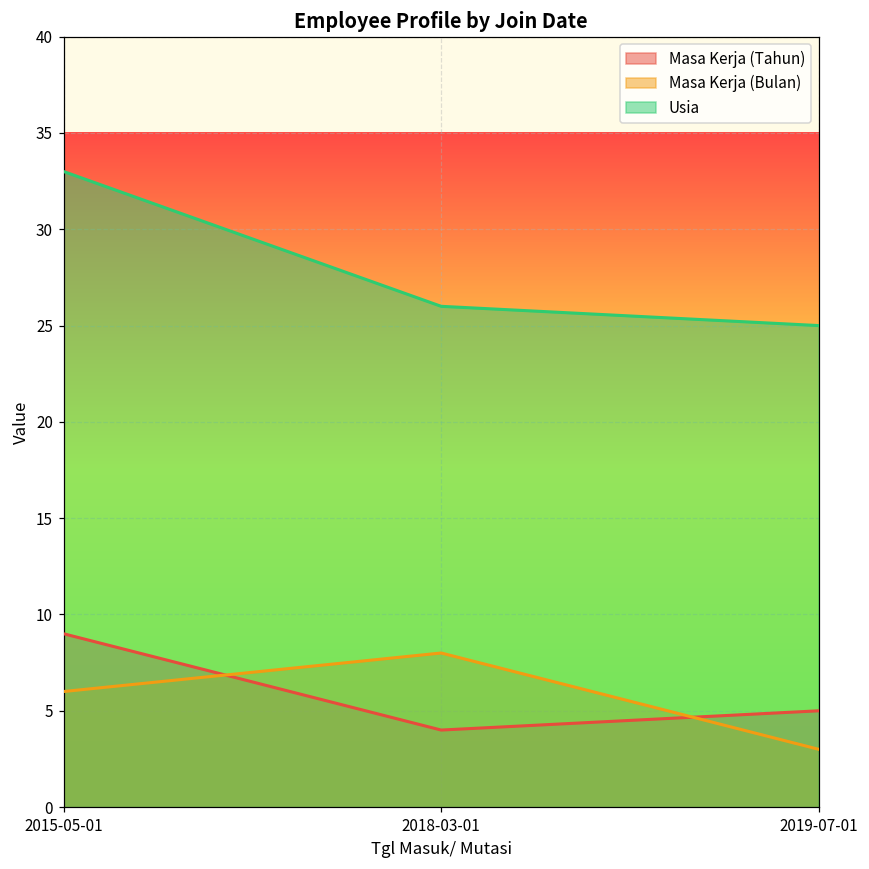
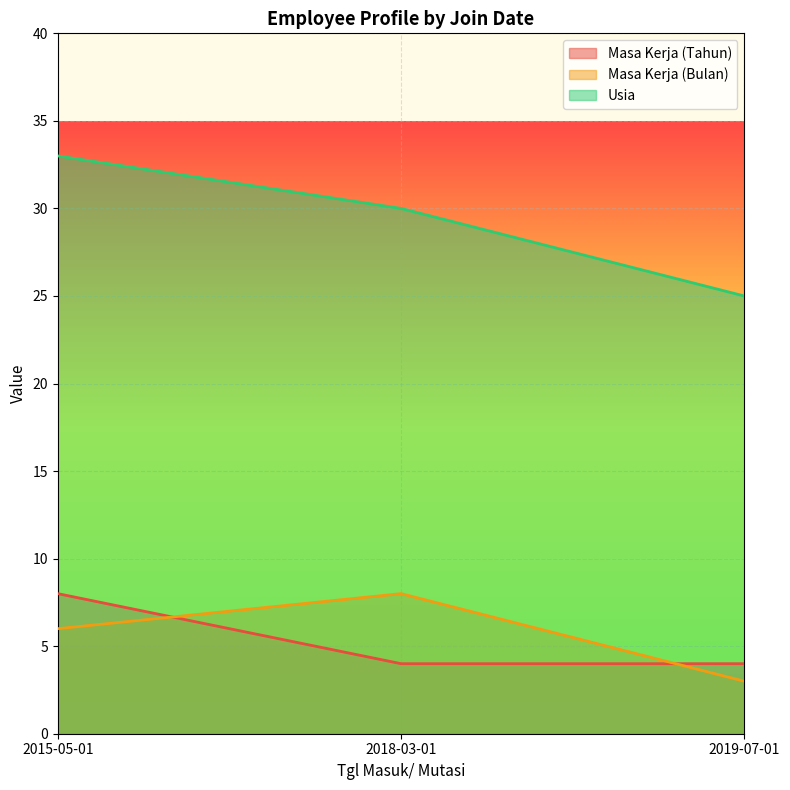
Masa Kerja (Tahun), 2015-05-01: 9 -> 8
Usia, 2018-03-01: 26 -> 30
Masa Kerja (Tahun), 2019-07-01: 5 -> 4
